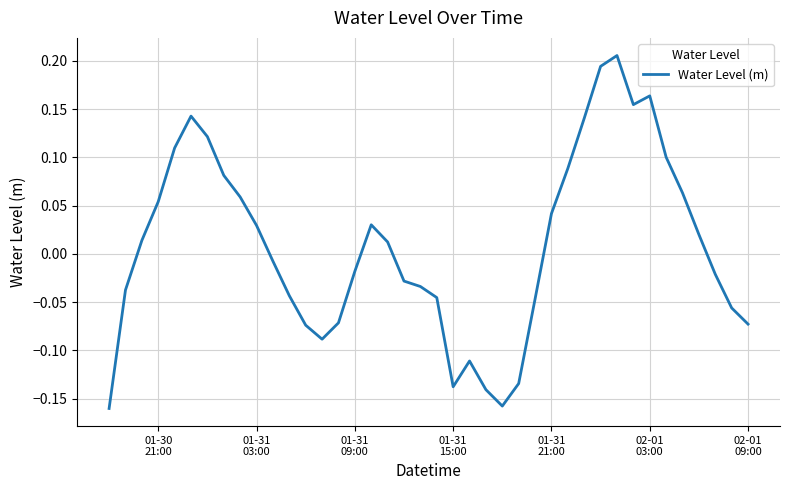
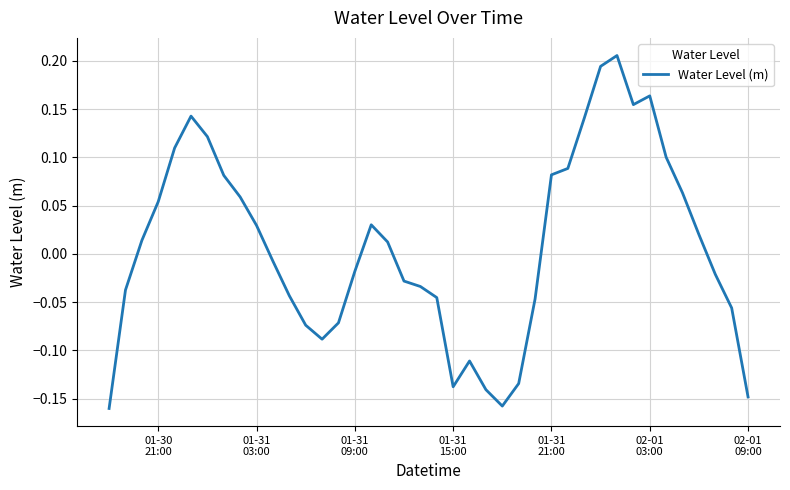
01-31 21:00: 0.04 -> 0.08
02-01 09:00: -0.07 -> -0.15
